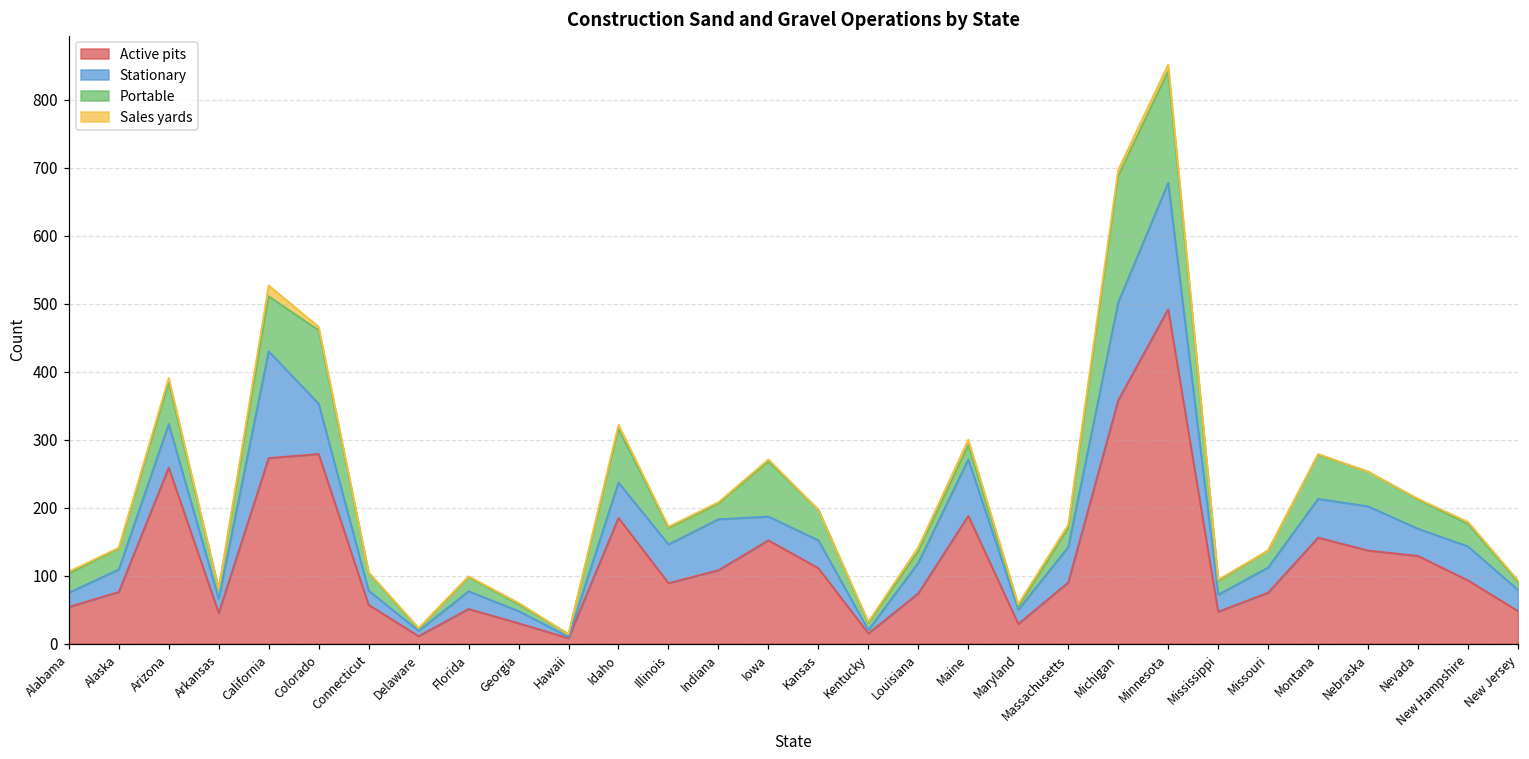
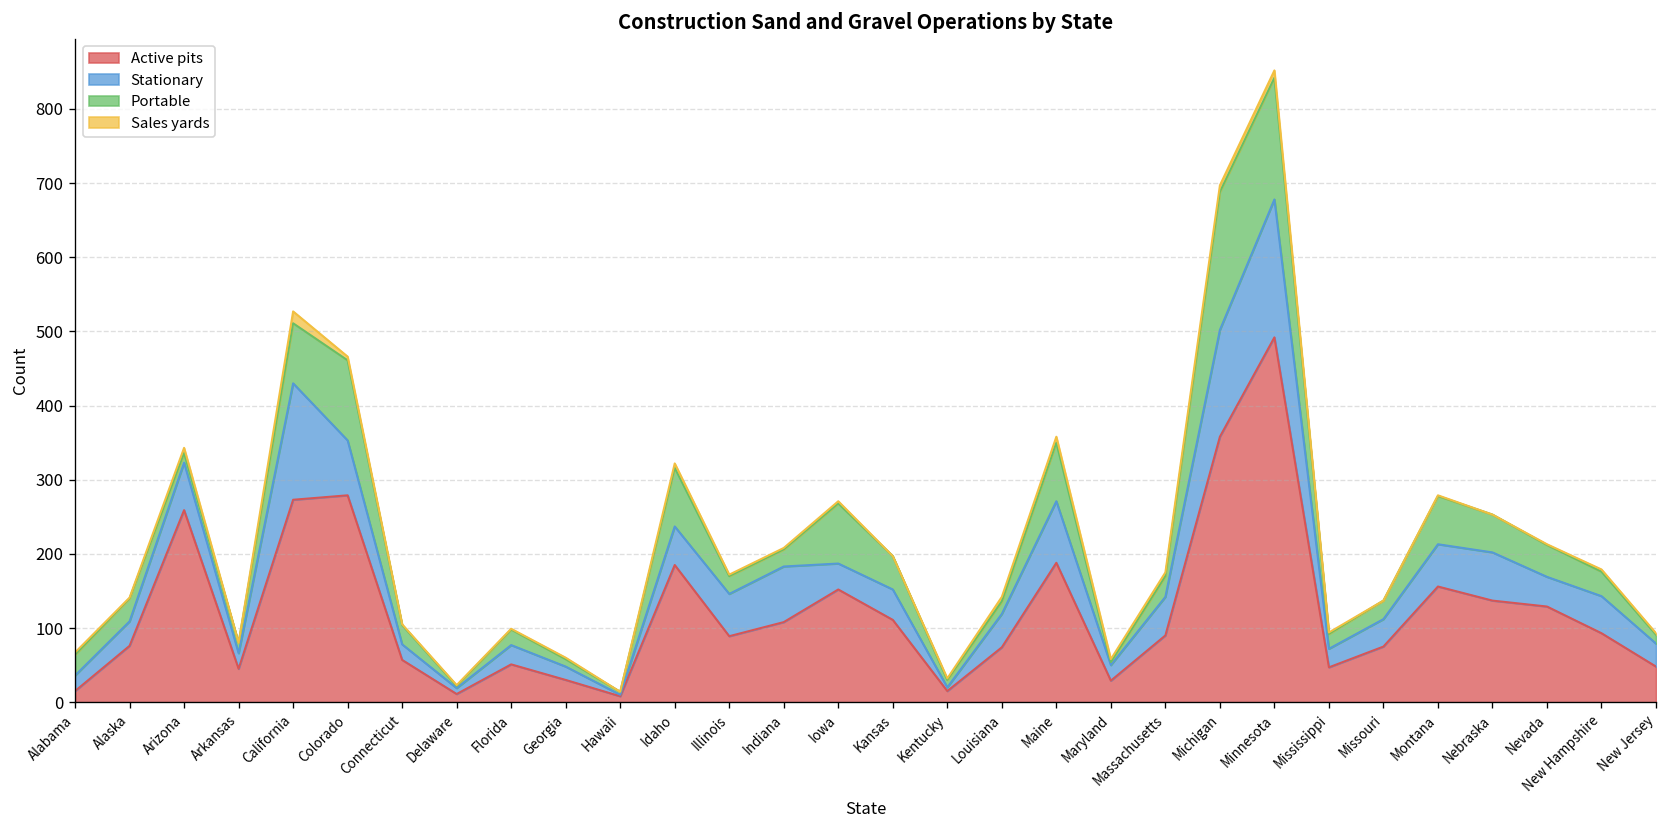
Active pits, Alabama: 50 -> 20
Portable, Arizona: 60 -> 10
Portable, Maine: 20 -> 80
